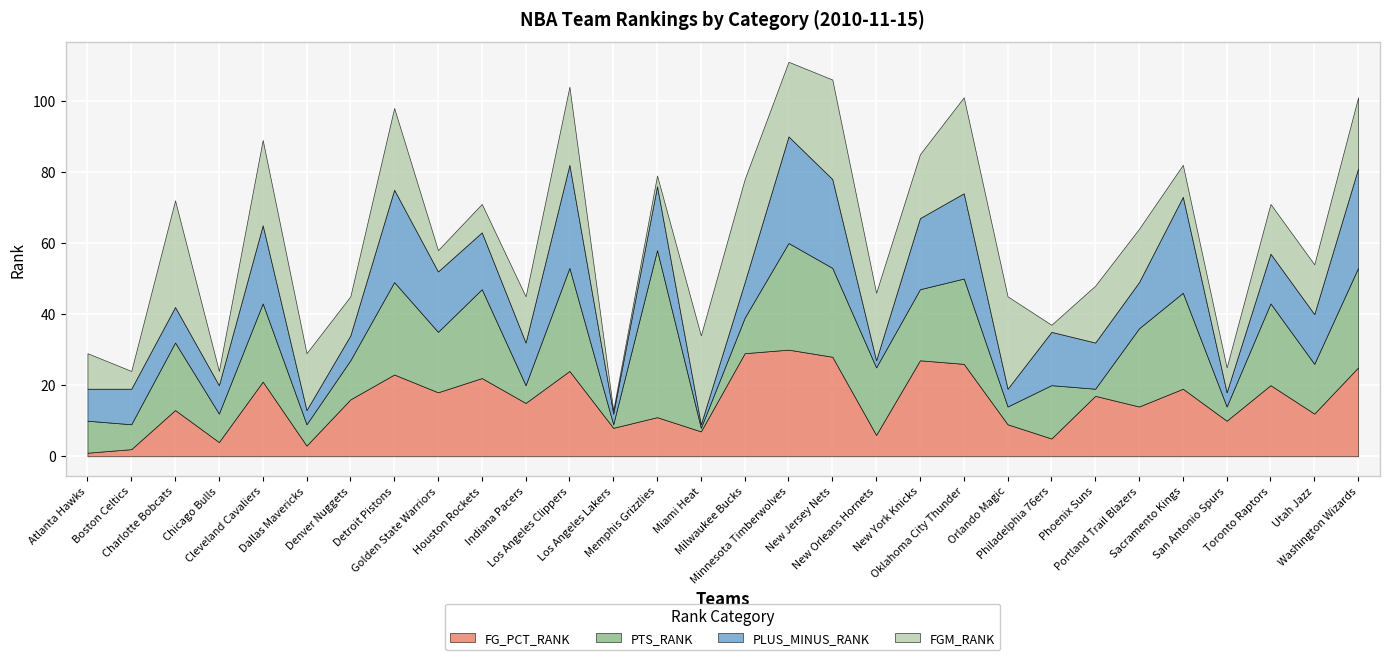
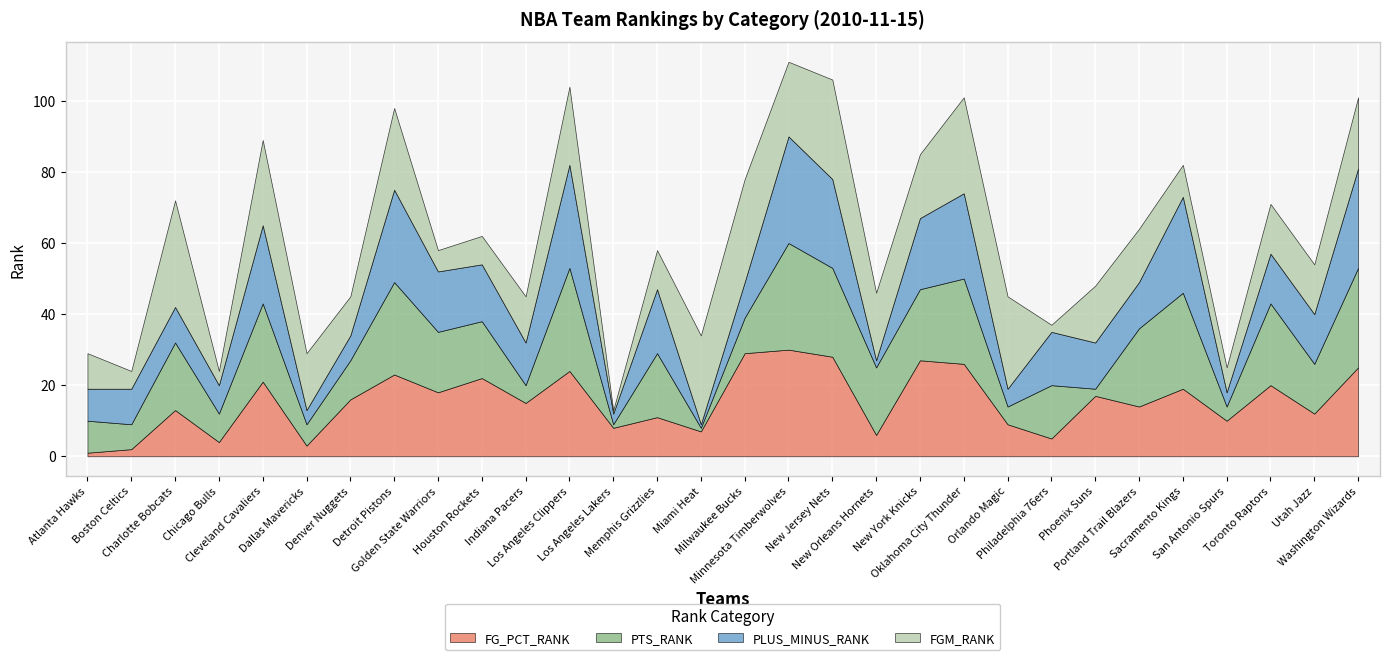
PTS_RANK, Houston Rockets: 25 -> 16
PTS_RANK, Memphis Grizzlies: 47 -> 18
FGM_RANK, Memphis Grizzlies: 3 -> 11
